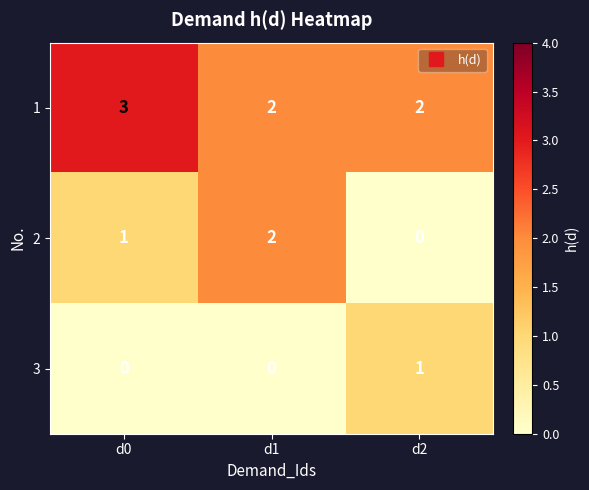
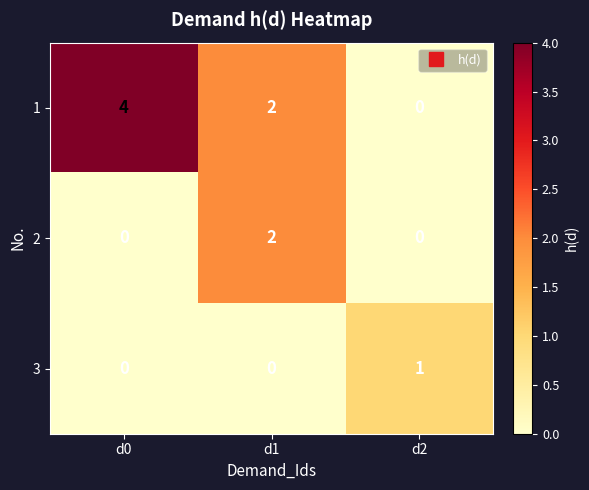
1, d0: 3 -> 4
1, d2: 2 -> 0
2, d0: 1 -> 0
